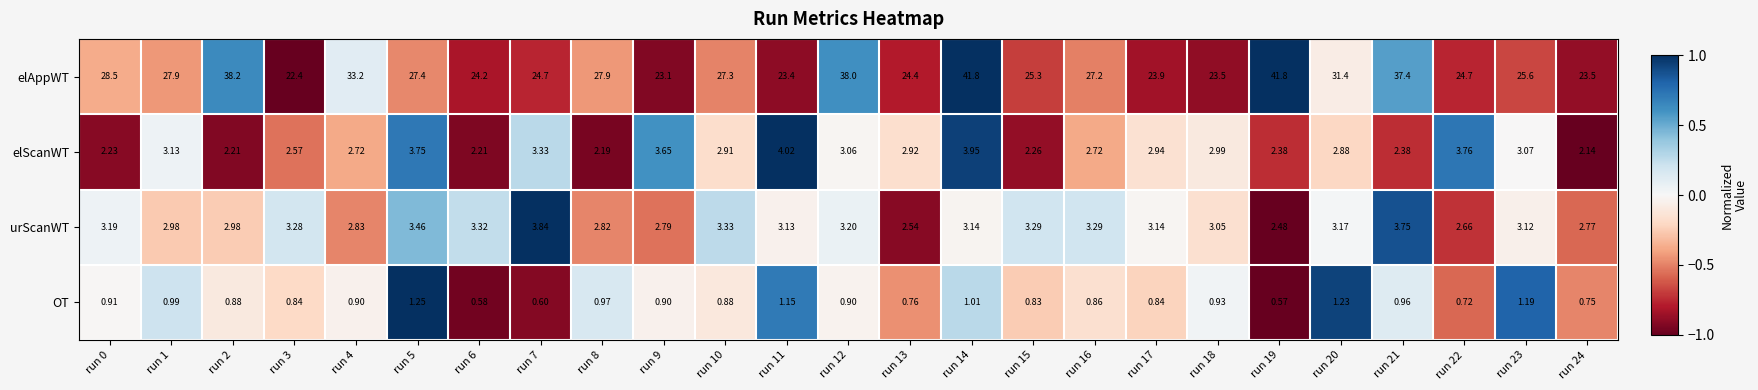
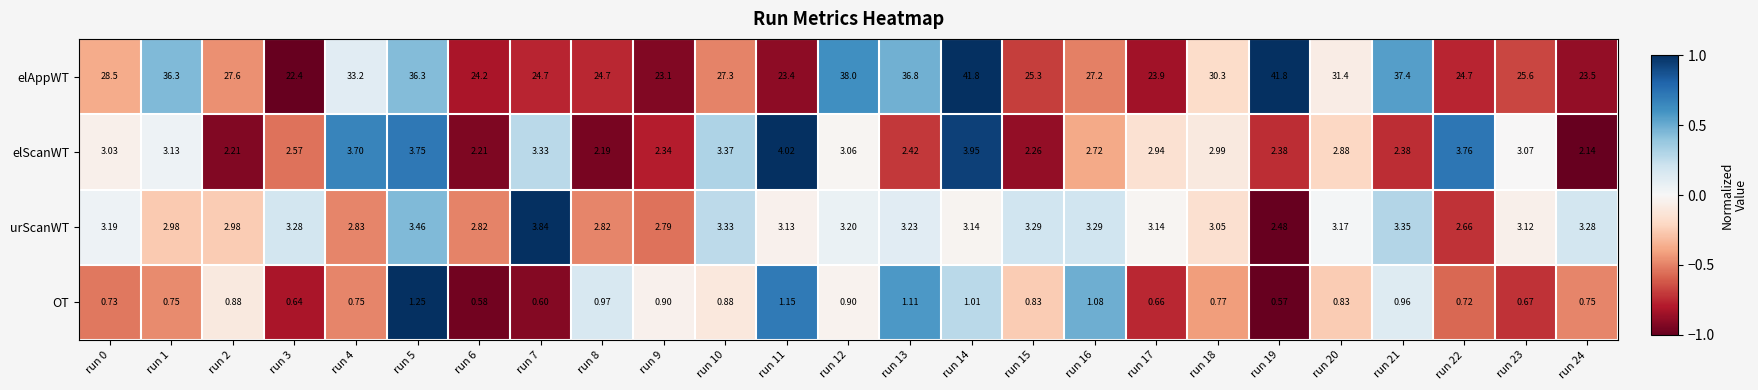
elAppWT, run 1: 27.9 -> 36.3
elAppWT, run 2: 38.2 -> 27.6
elAppWT, run 5: 27.4 -> 36.3
elAppWT, run 8: 27.9 -> 24.7
elAppWT, run 13: 24.4 -> 36.8
elAppWT, run 18: 23.5 -> 30.3
elScanWT, run 0: 2.23 -> 3.03
elScanWT, run 4: 2.72 -> 3.70
elScanWT, run 9: 3.65 -> 2.34
elScanWT, run 10: 2.91 -> 3.37
elScanWT, run 13: 2.92 -> 2.42
urScanWT, run 6: 3.32 -> 2.82
urScanWT, run 13: 2.54 -> 3.23
urScanWT, run 21: 3.75 -> 3.35
urScanWT, run 24: 2.77 -> 3.28
OT, run 0: 0.91 -> 0.73
OT, run 1: 0.99 -> 0.75
OT, run 3: 0.84 -> 0.64
OT, run 4: 0.90 -> 0.75
OT, run 13: 0.76 -> 1.11
OT, run 16: 0.86 -> 1.08
OT, run 17: 0.84 -> 0.66
OT, run 18: 0.93 -> 0.77
OT, run 20: 1.23 -> 0.83
OT, run 23: 1.19 -> 0.67
